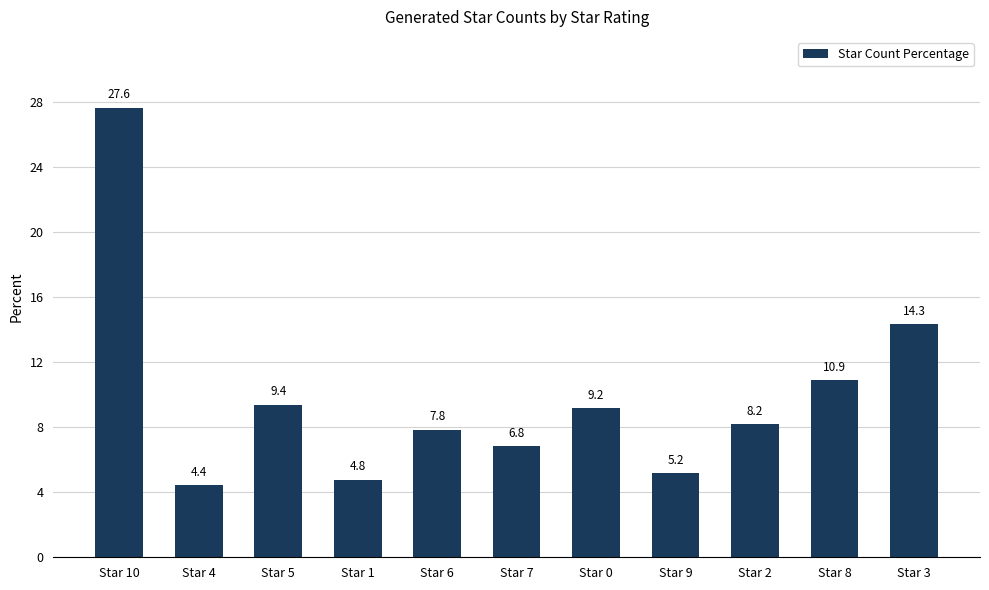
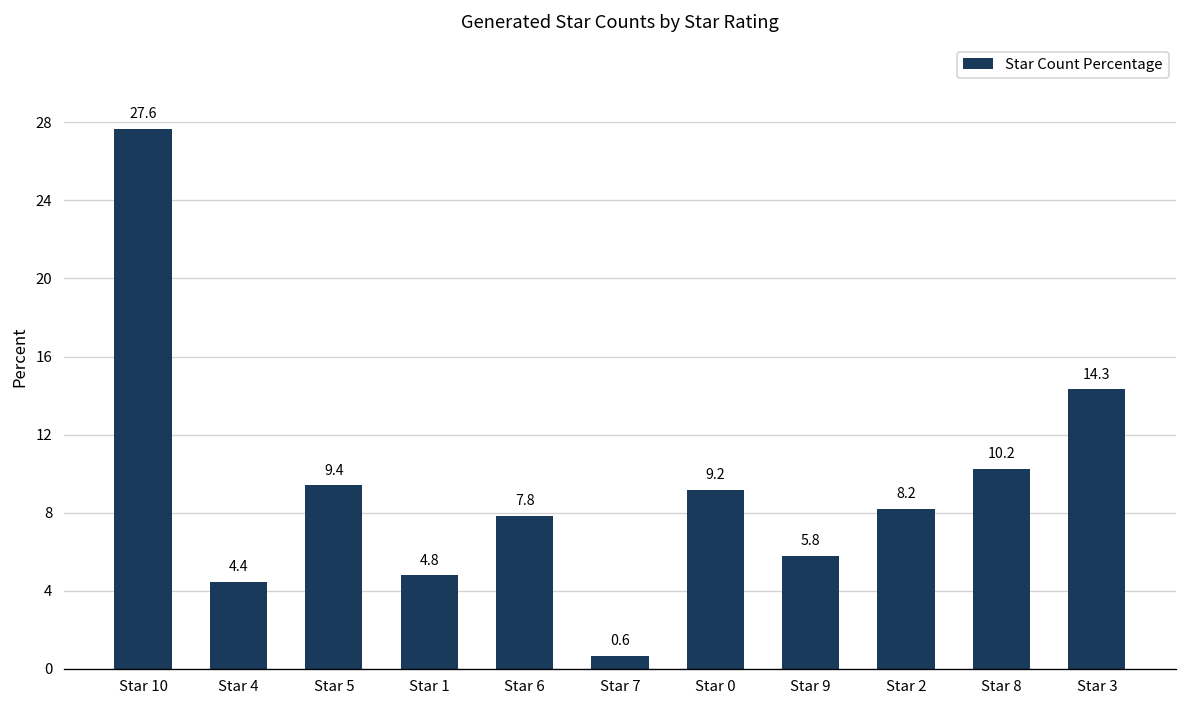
Star 7: 6.8 -> 0.6
Star 9: 5.2 -> 5.8
Star 8: 10.9 -> 10.2
